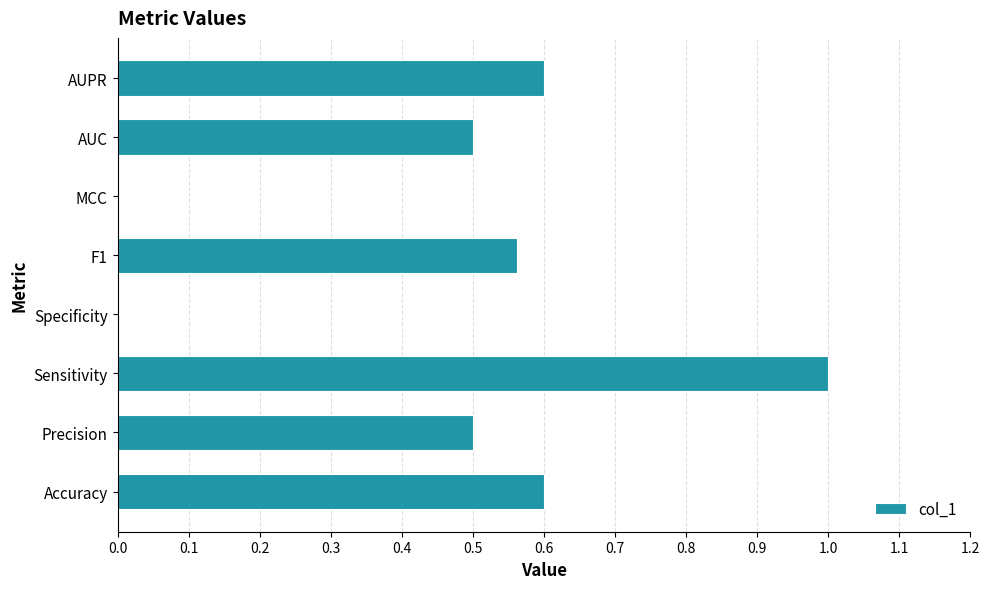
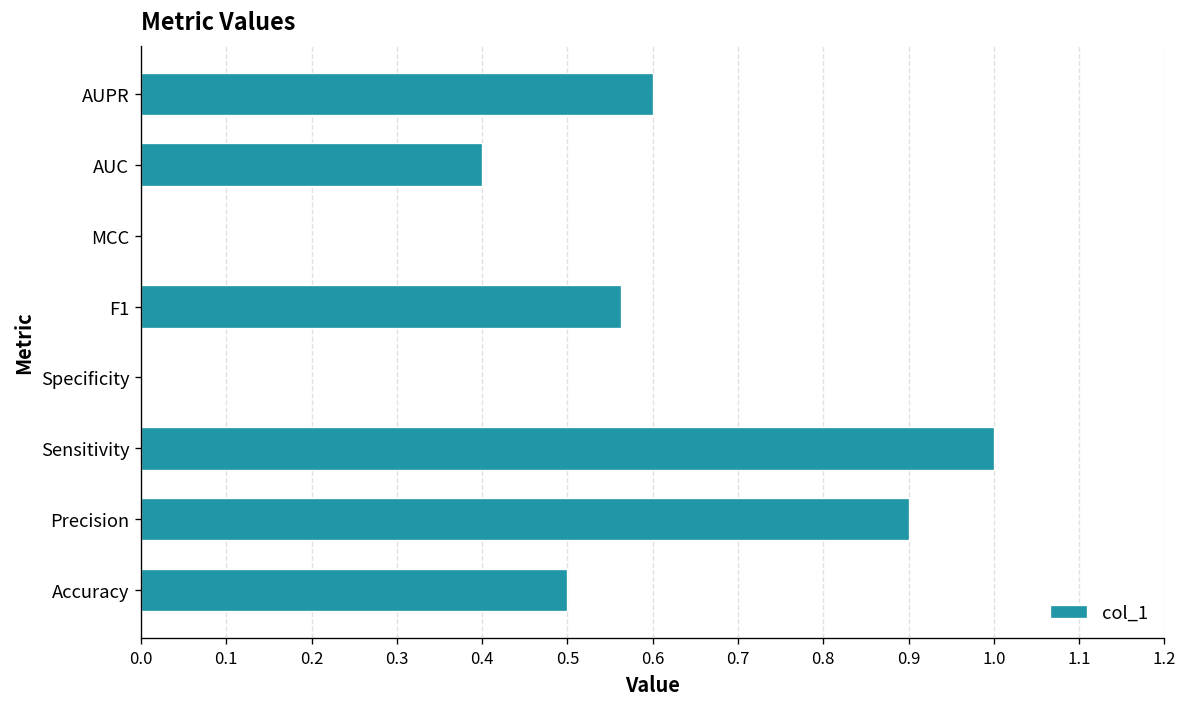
AUC: 0.5 -> 0.4
Precision: 0.5 -> 0.9
Accuracy: 0.6 -> 0.5
